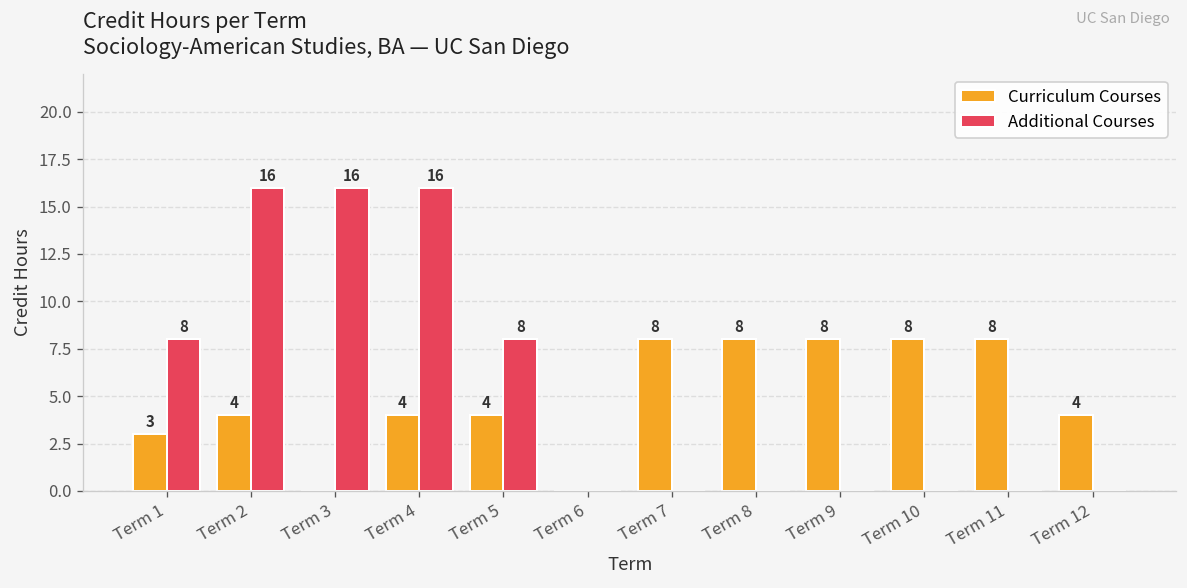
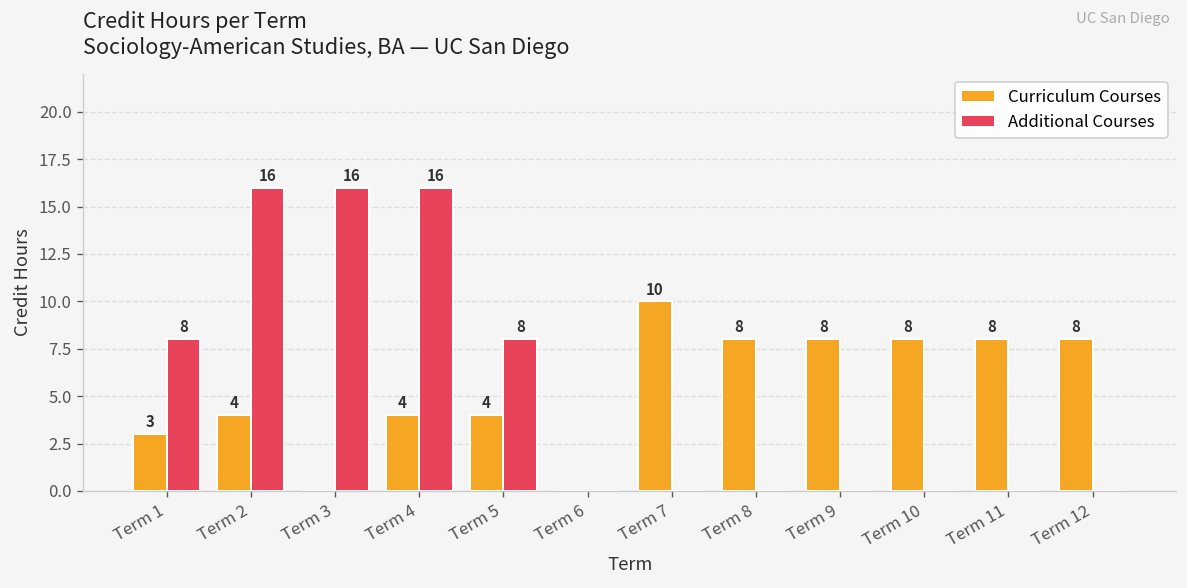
Curriculum Courses, Term 7: 8 -> 10
Curriculum Courses, Term 12: 4 -> 8
